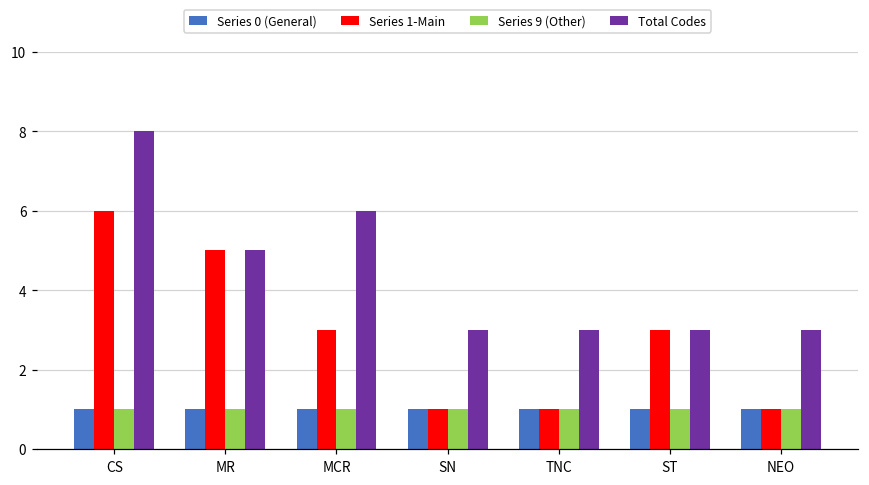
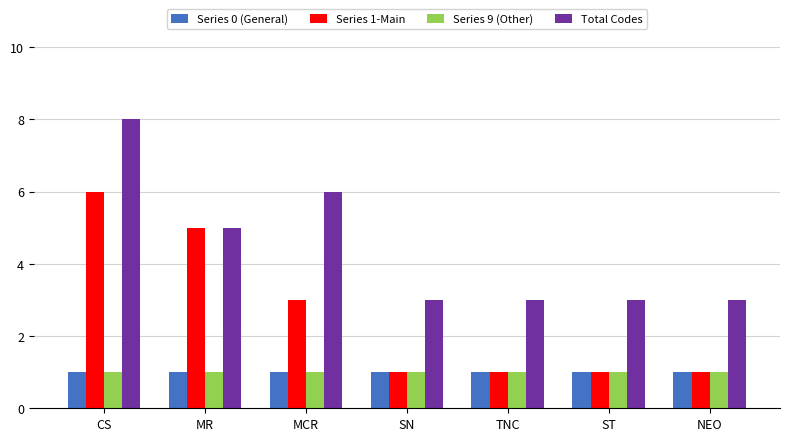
Series 1-Main, ST: 3 -> 1
